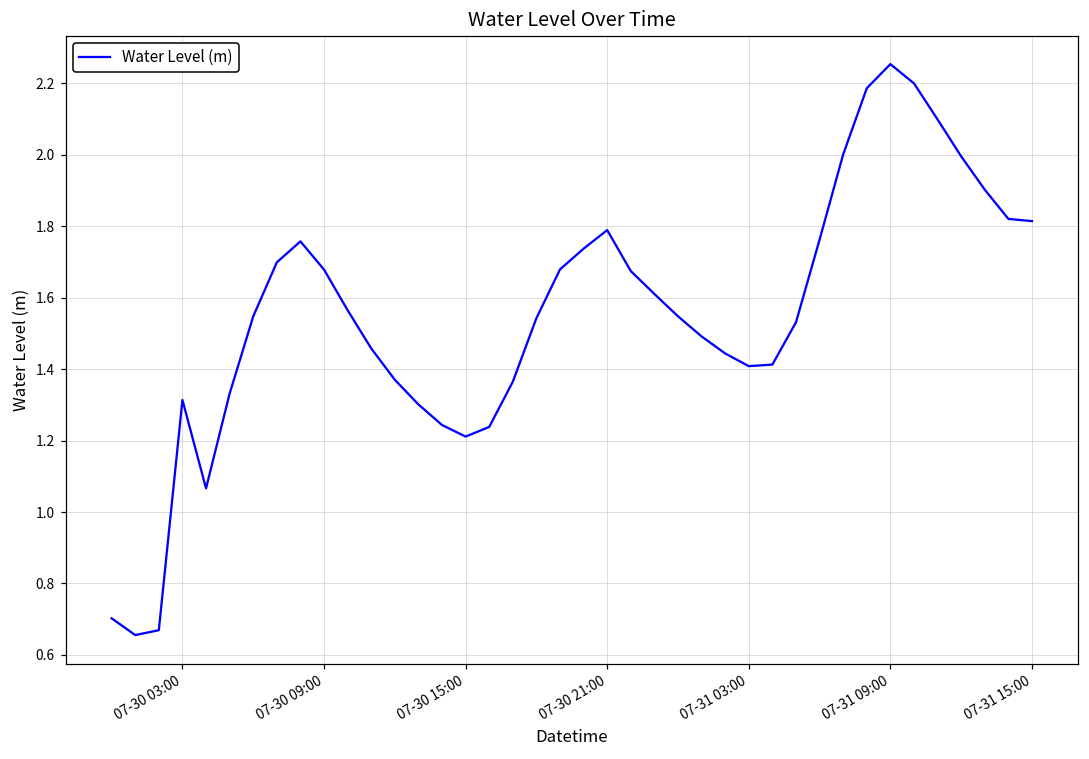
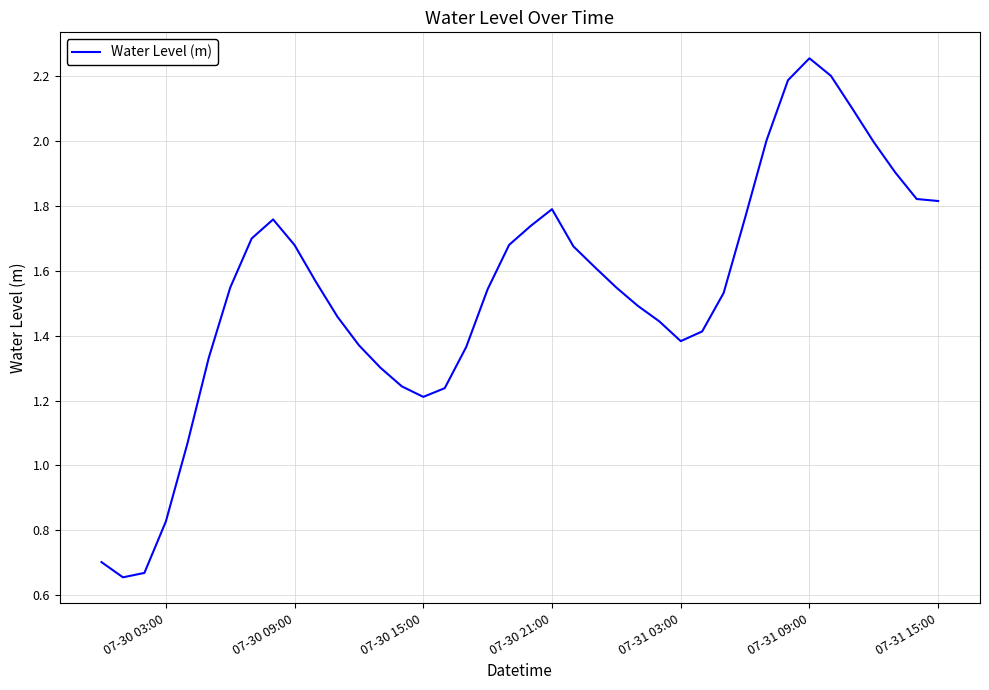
07-30 03:00: 1.31 -> 0.83
07-31 03:00: 1.41 -> 1.38
